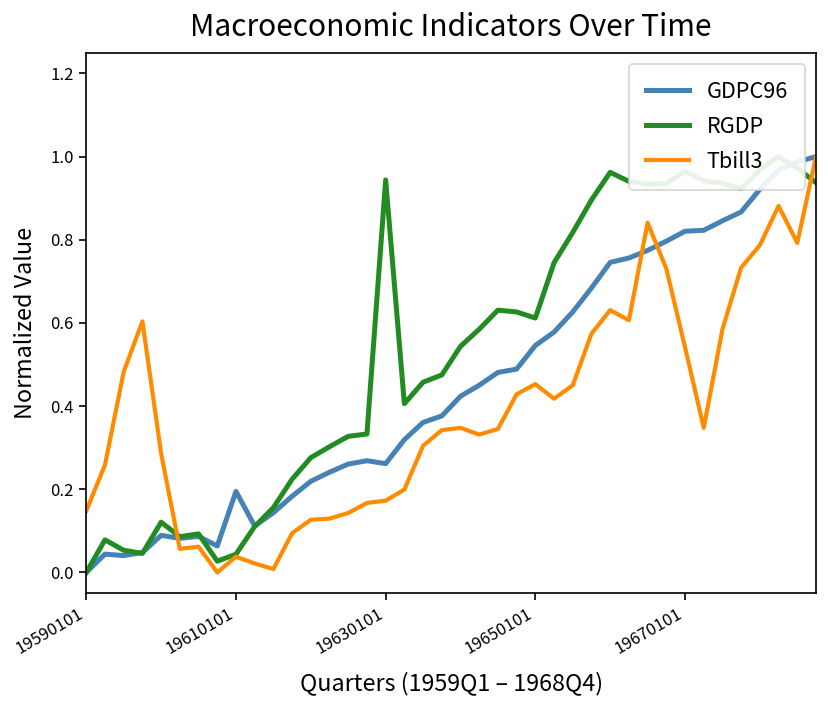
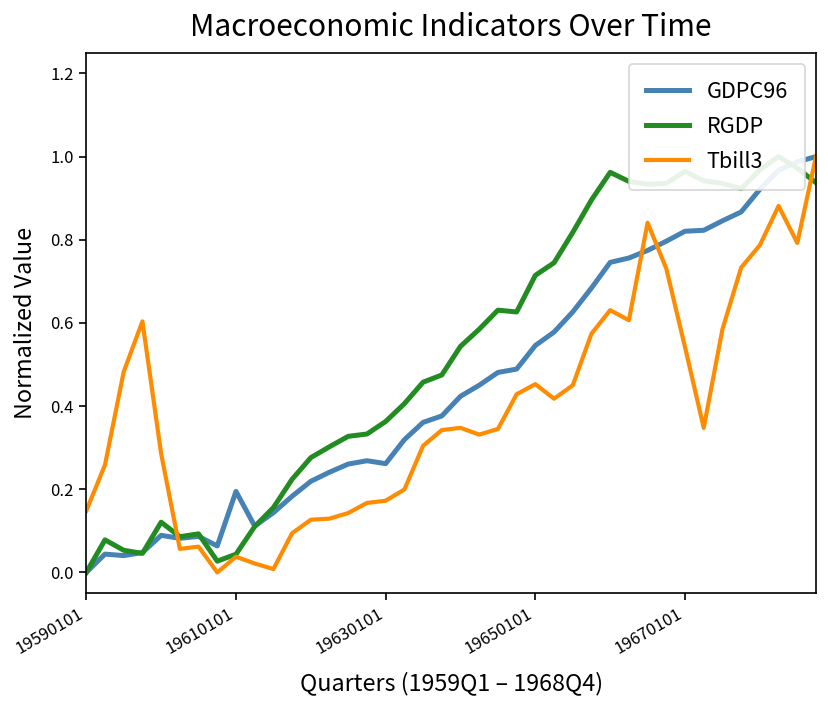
RGDP, 19630101: 0.94 -> 0.36
RGDP, 19650101: 0.61 -> 0.71
